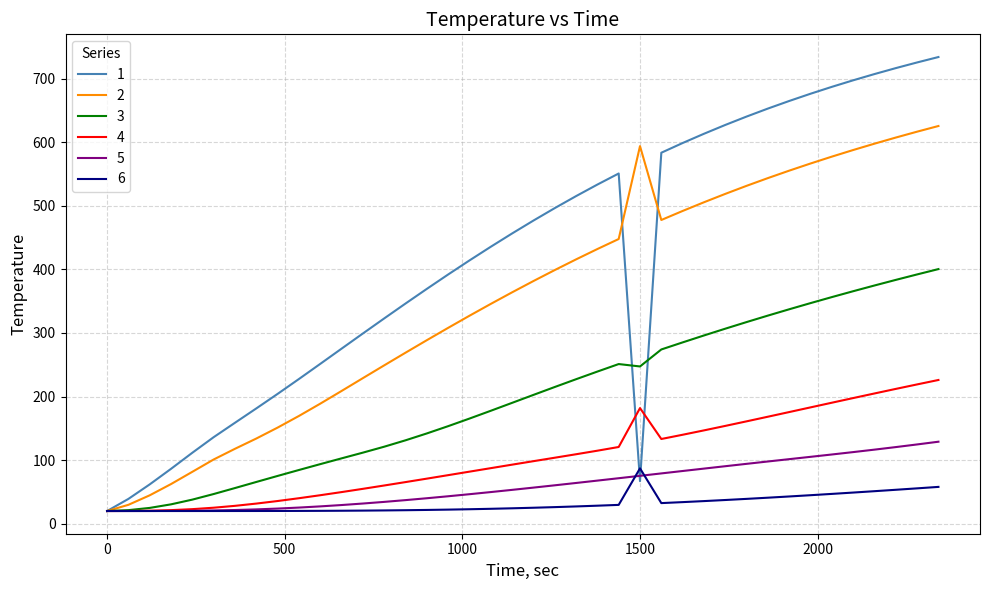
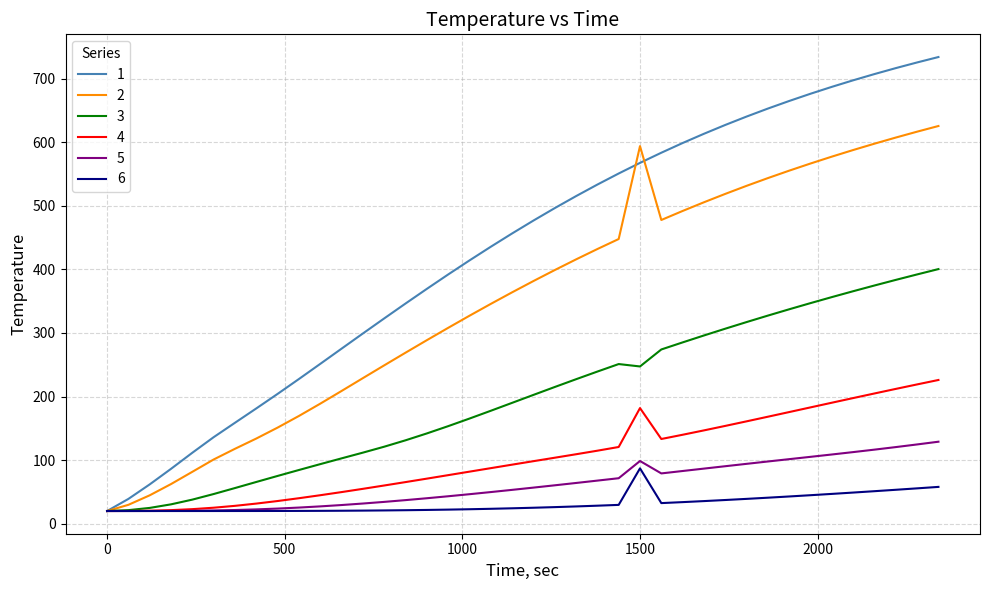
1, 1500: 70 -> 570
5, 1500: 80 -> 100
